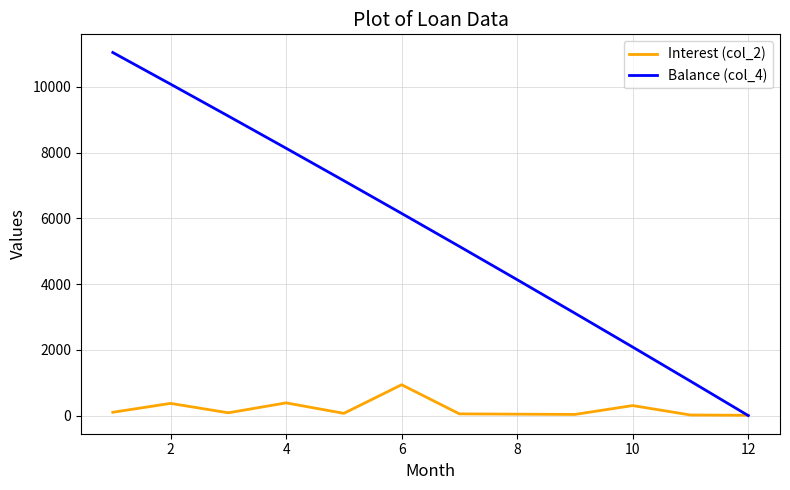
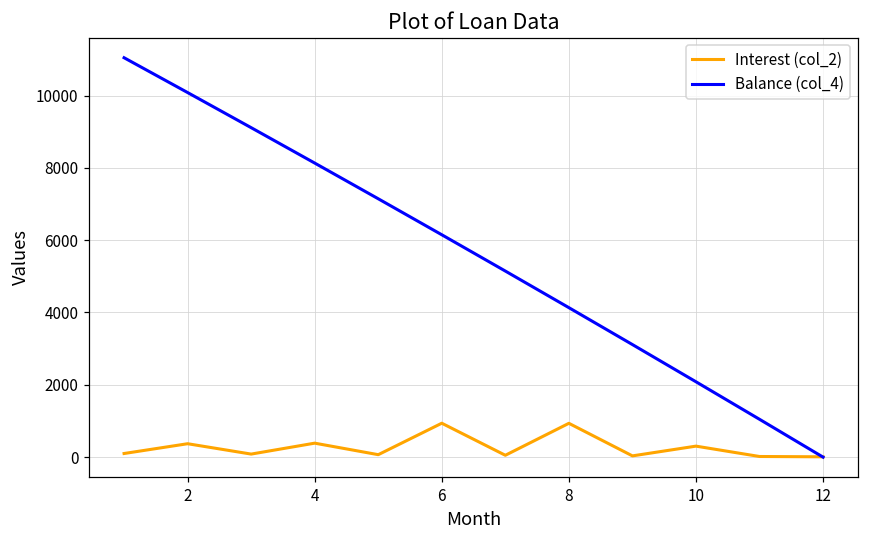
Interest (col_2), 8: 0 -> 900
